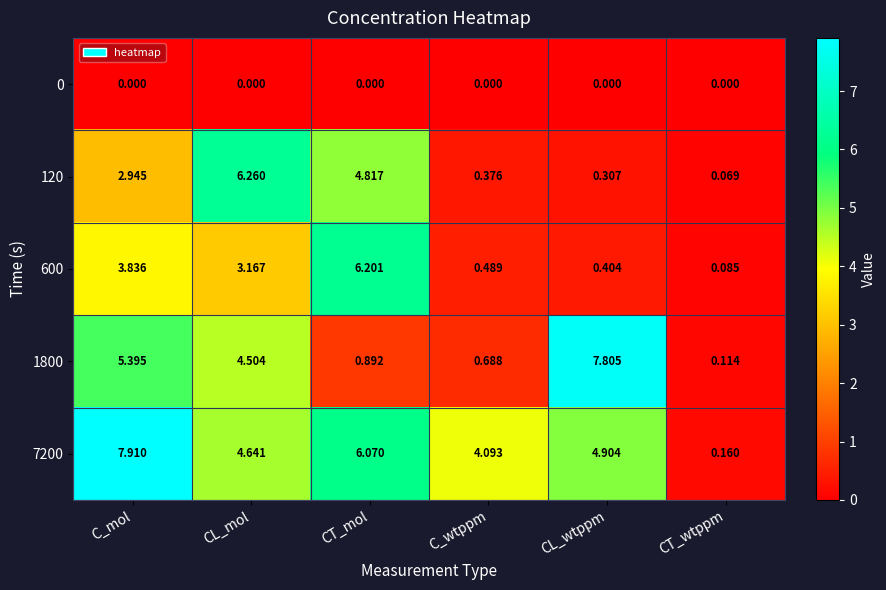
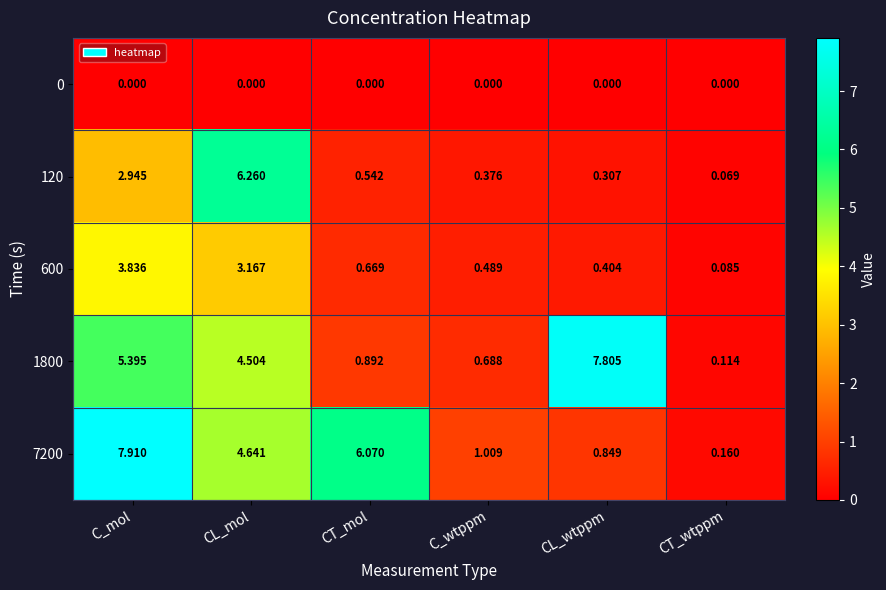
120, CT_mol: 4.817 -> 0.542
600, CT_mol: 6.201 -> 0.669
7200, C_wtppm: 4.093 -> 1.009
7200, CL_wtppm: 4.904 -> 0.849
